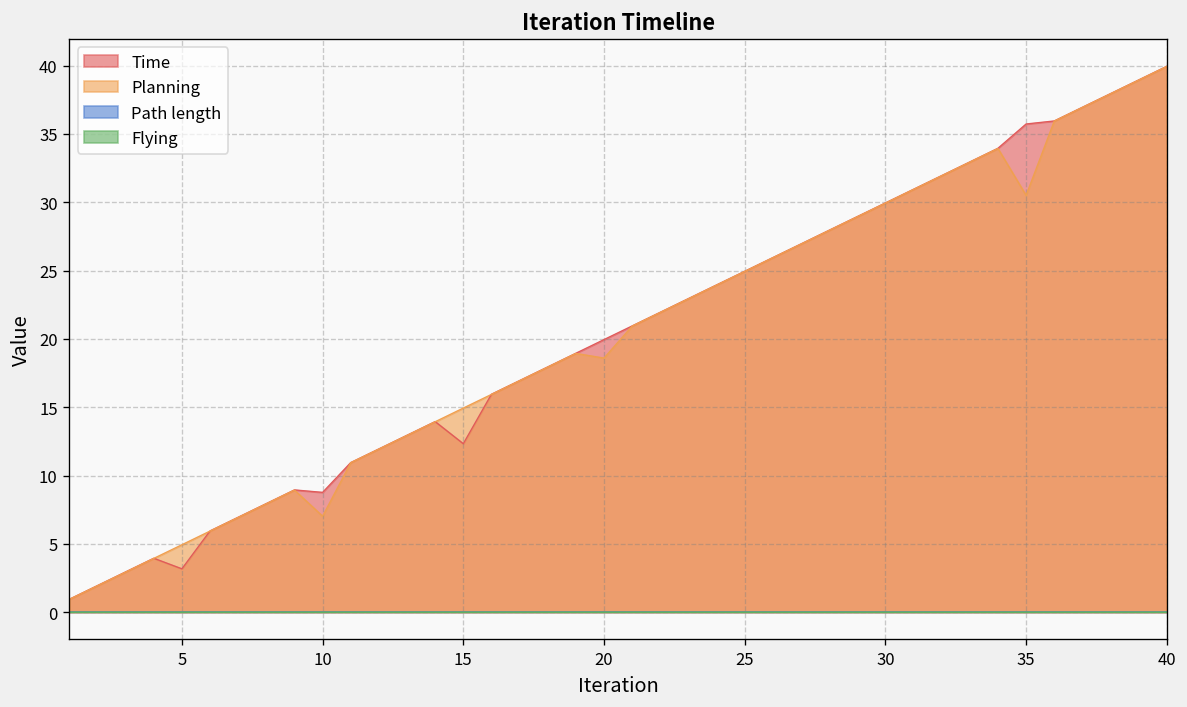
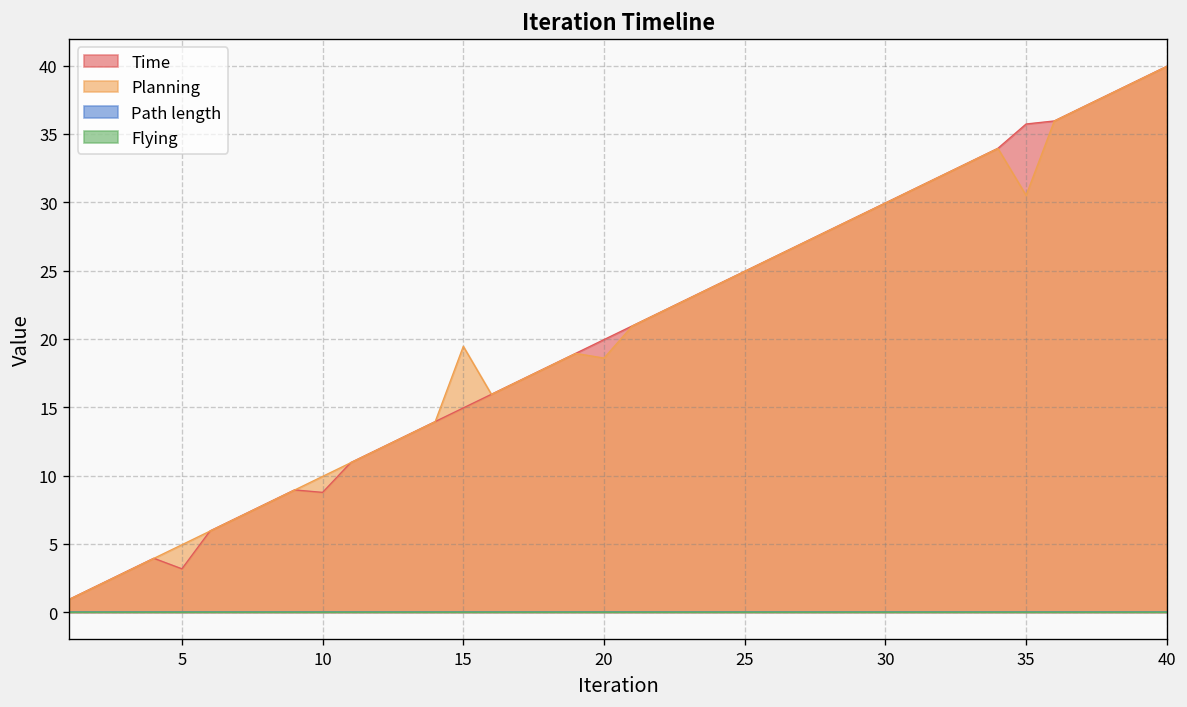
Planning, 10: 7.0 -> 9.9
Time, 15: 12.3 -> 14.9
Planning, 15: 14.9 -> 19.5
